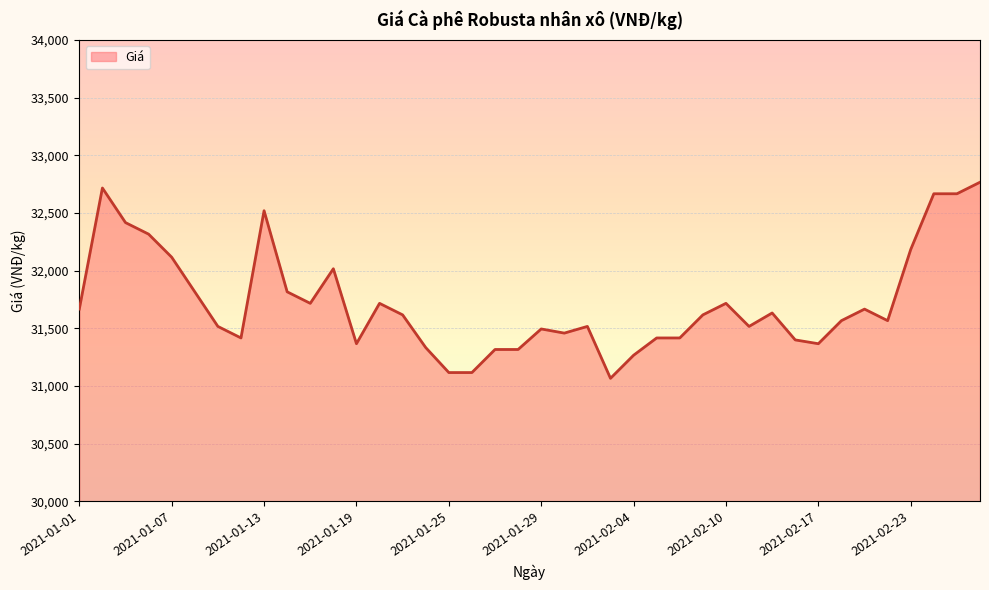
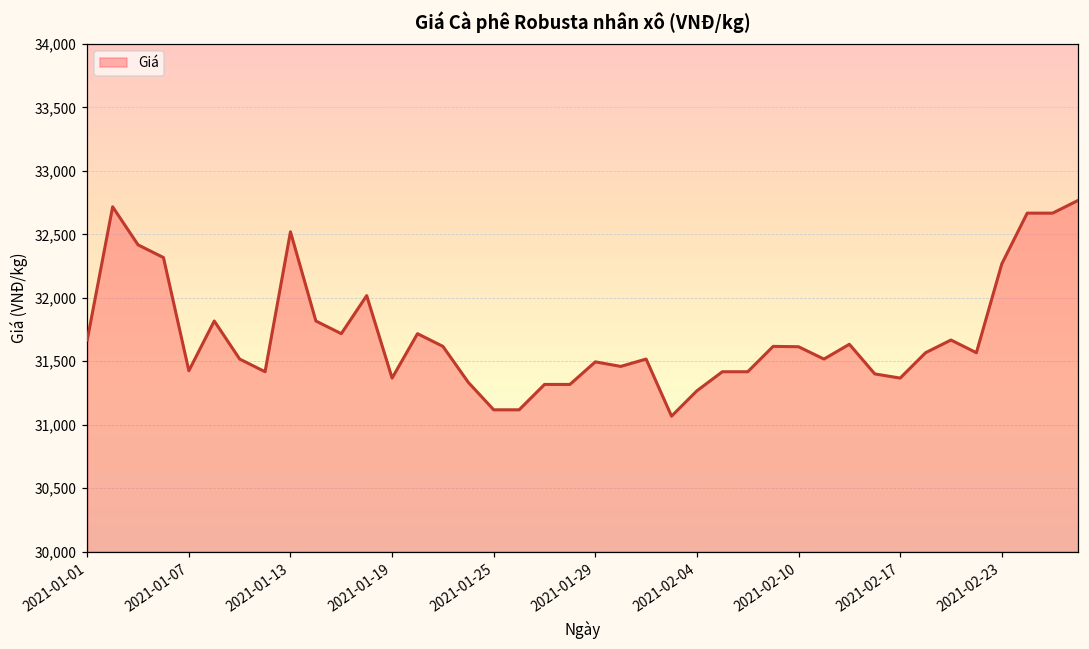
2021-01-07: 32,120 -> 31,430
2021-02-10: 31,720 -> 31,610
2021-02-23: 32,180 -> 32,270
